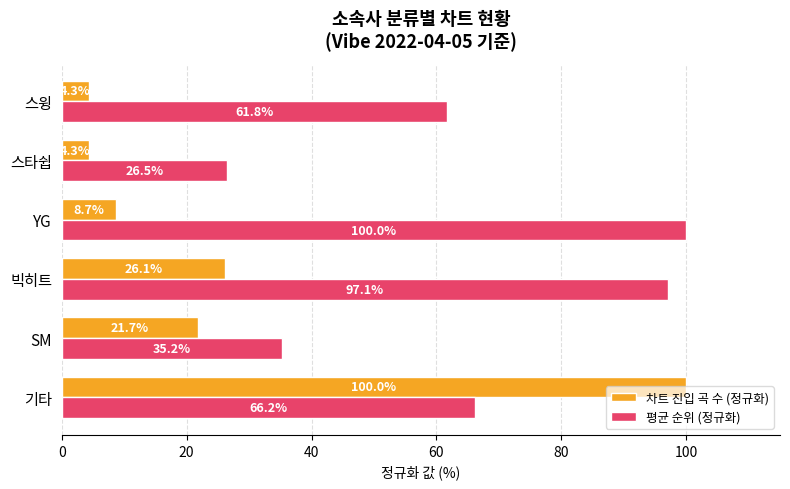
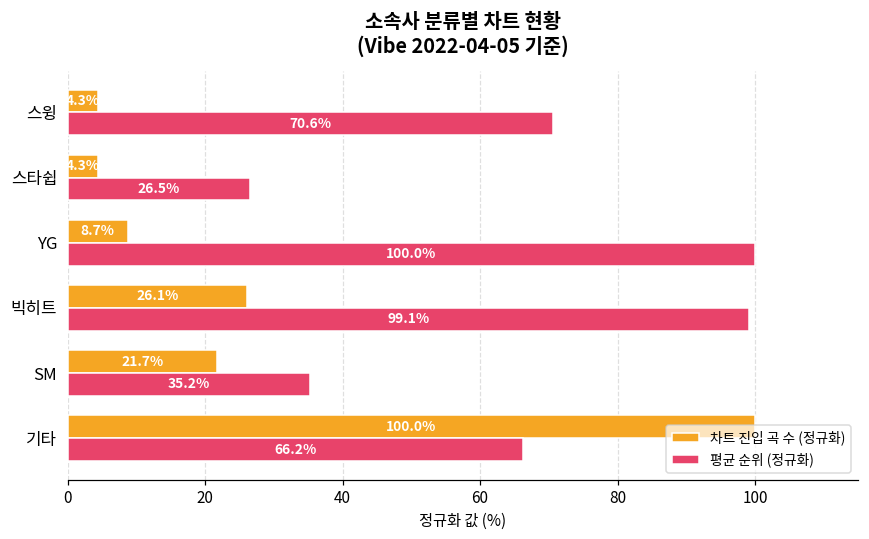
평균 순위 (정규화), 스윙: 61.8% -> 70.6%
평균 순위 (정규화), 빅히트: 97.1% -> 99.1%
